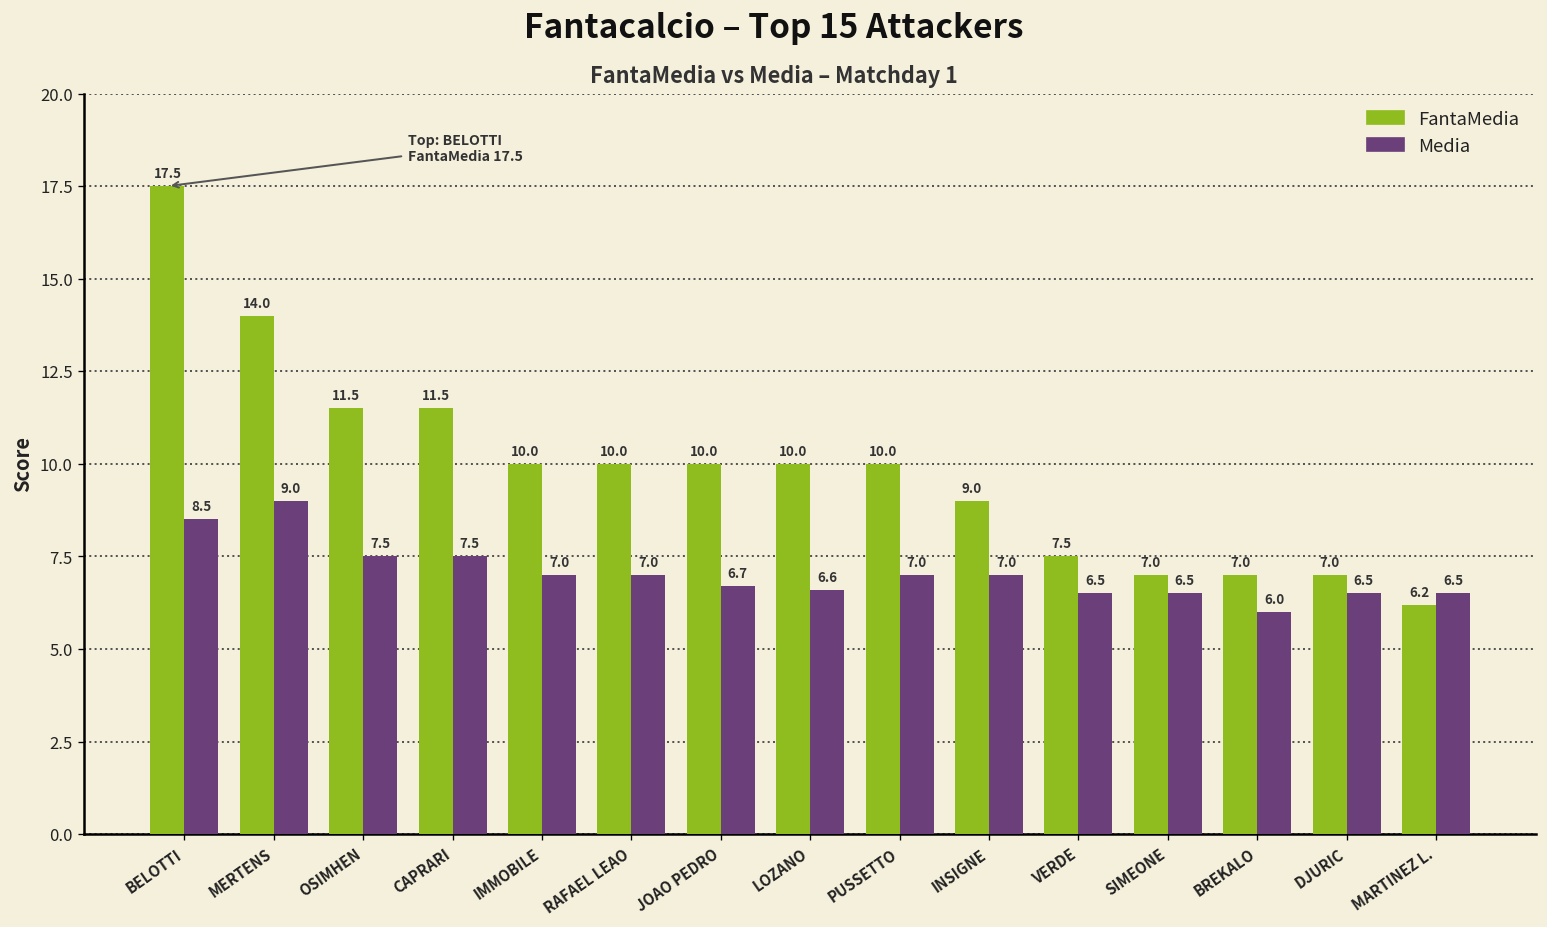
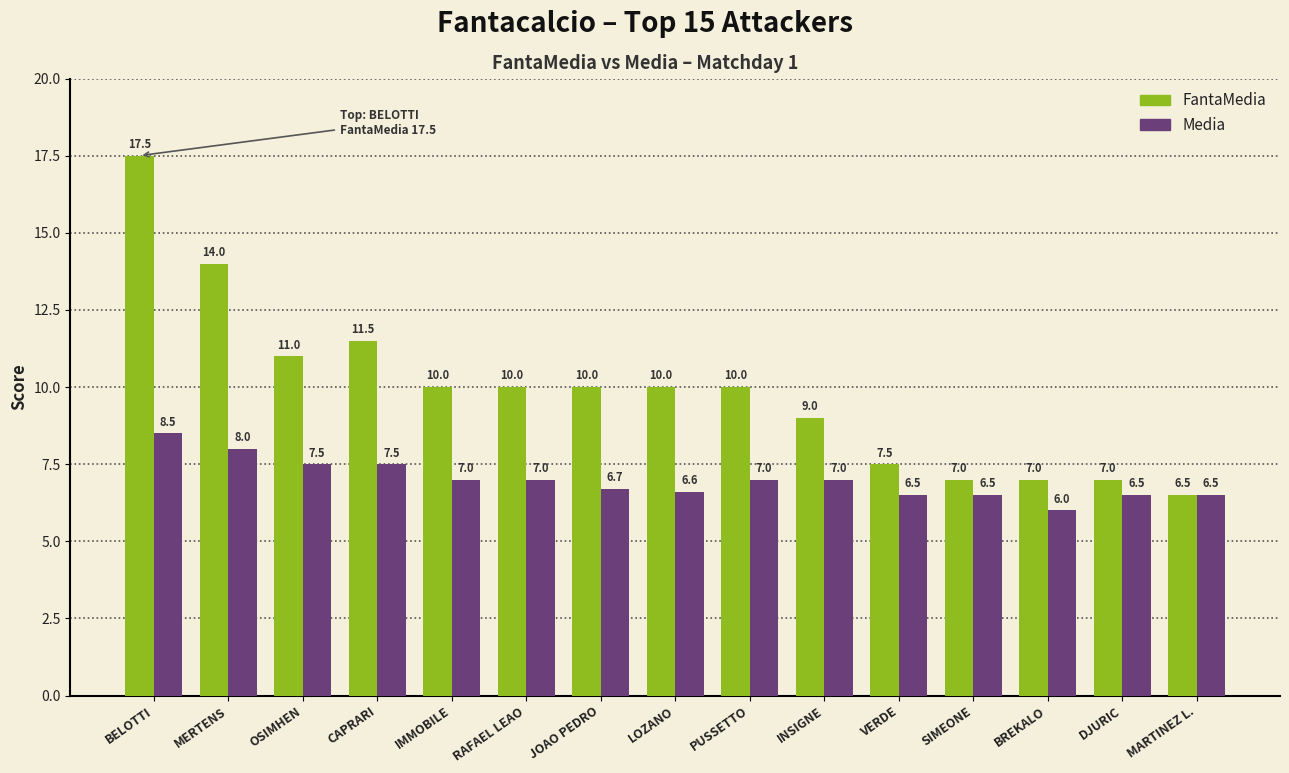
Media, MERTENS: 9.0 -> 8.0
FantaMedia, OSIMHEN: 11.5 -> 11.0
FantaMedia, MARTINEZ L.: 6.2 -> 6.5
